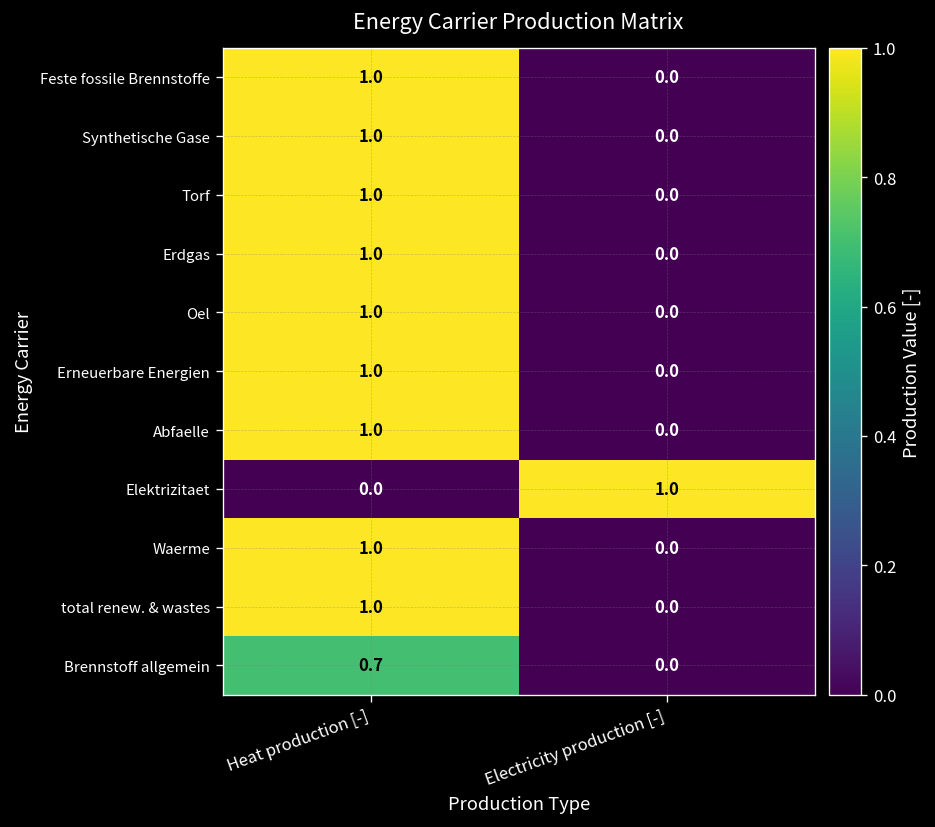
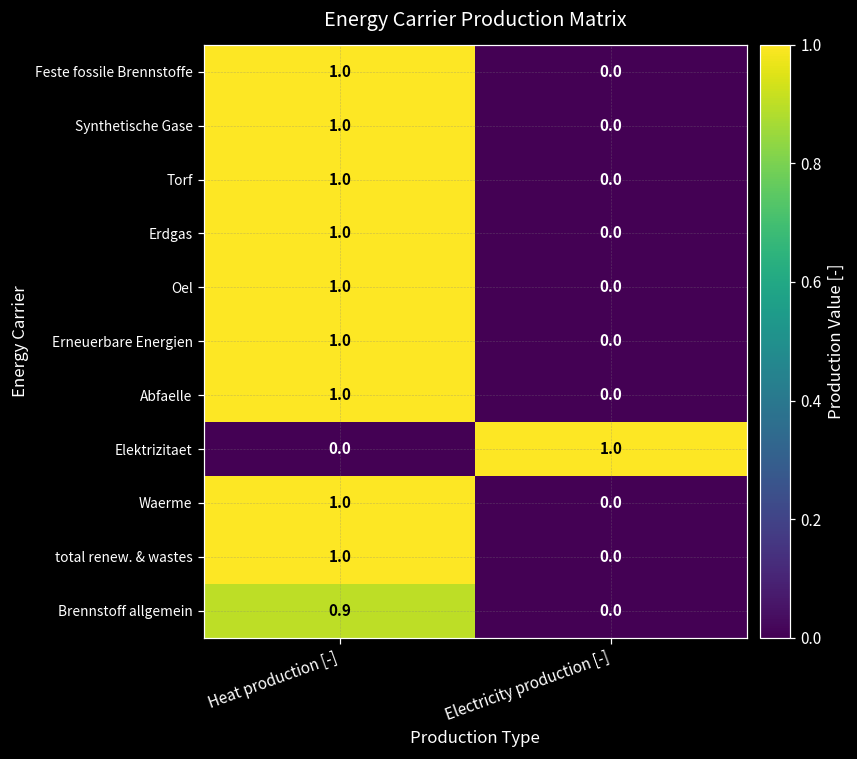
Brennstoff allgemein, Heat production [-]: 0.7 -> 0.9
